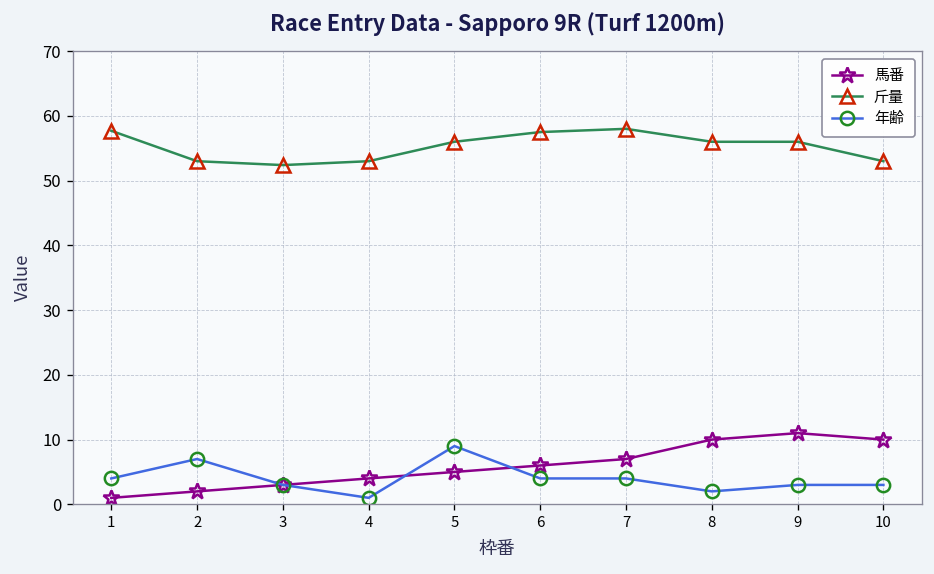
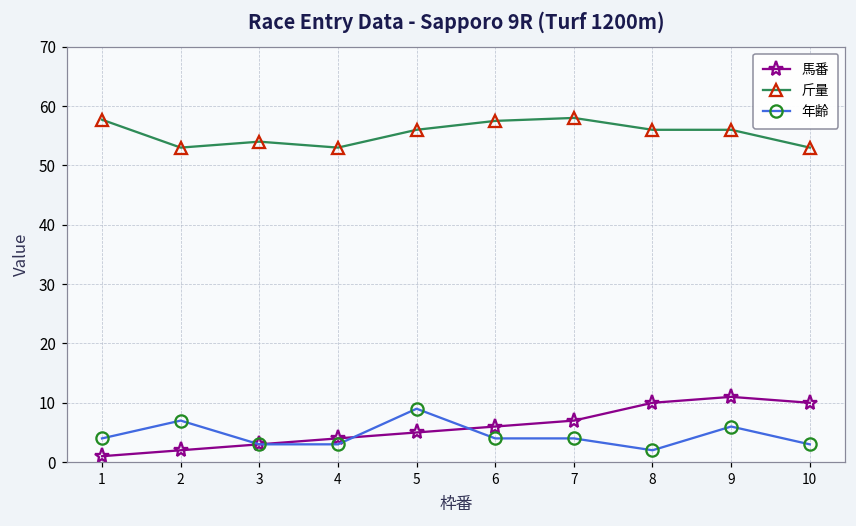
斤量, 3: 52 -> 54
年齢, 4: 1 -> 3
年齢, 9: 3 -> 6
